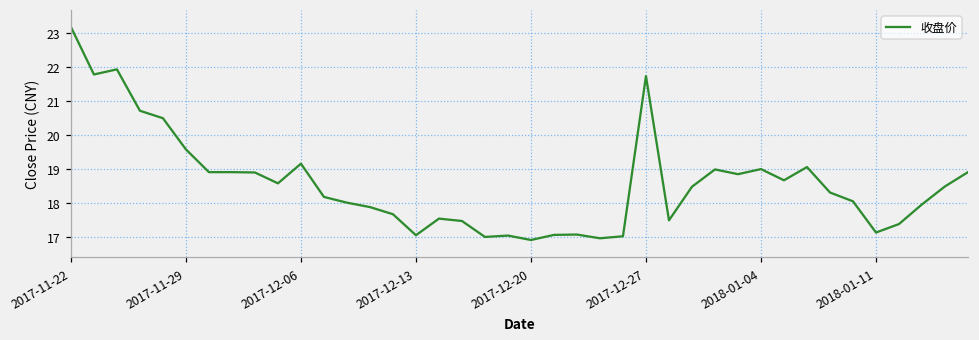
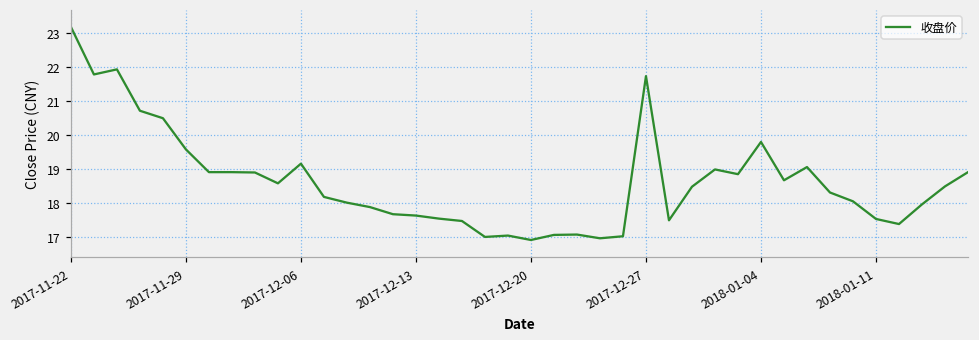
2017-12-13: 17.1 -> 17.6
2018-01-04: 19.0 -> 19.8
2018-01-11: 17.1 -> 17.5
